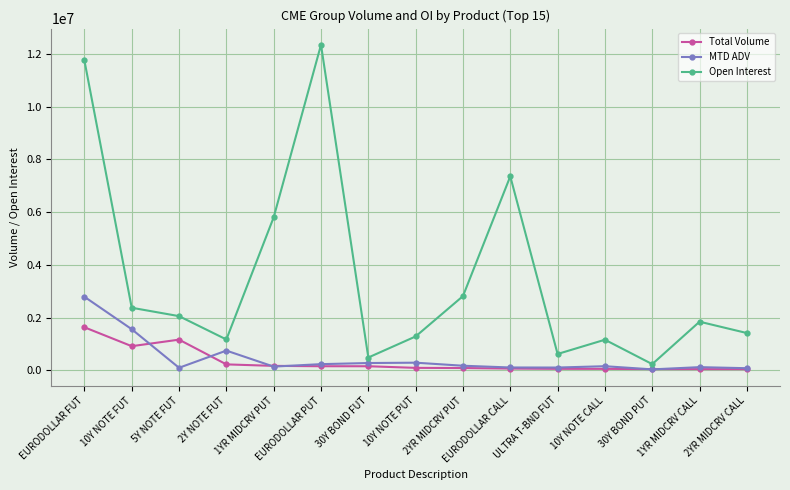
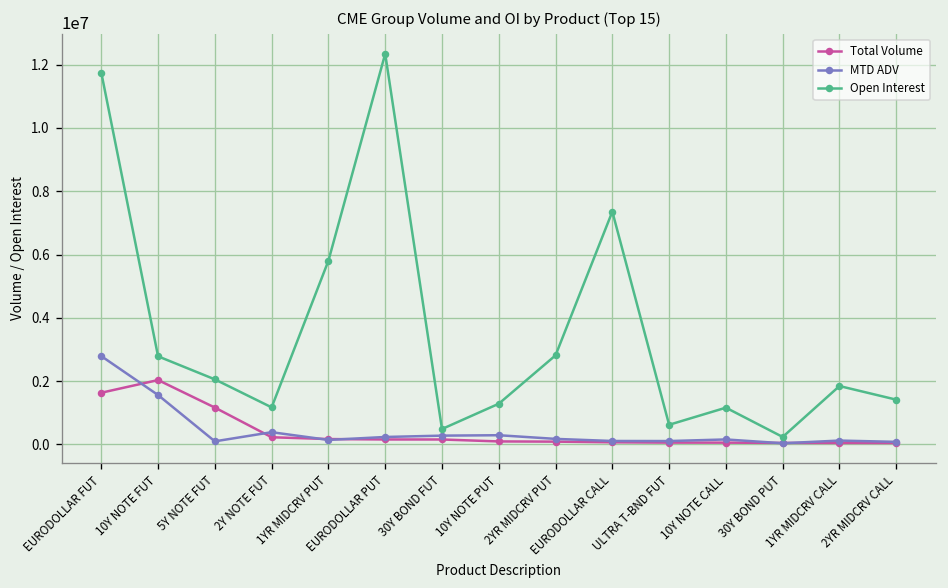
Total Volume, 10Y NOTE FUT: 900000 -> 2000000
Open Interest, 10Y NOTE FUT: 2400000 -> 2800000
MTD ADV, 2Y NOTE FUT: 700000 -> 400000
